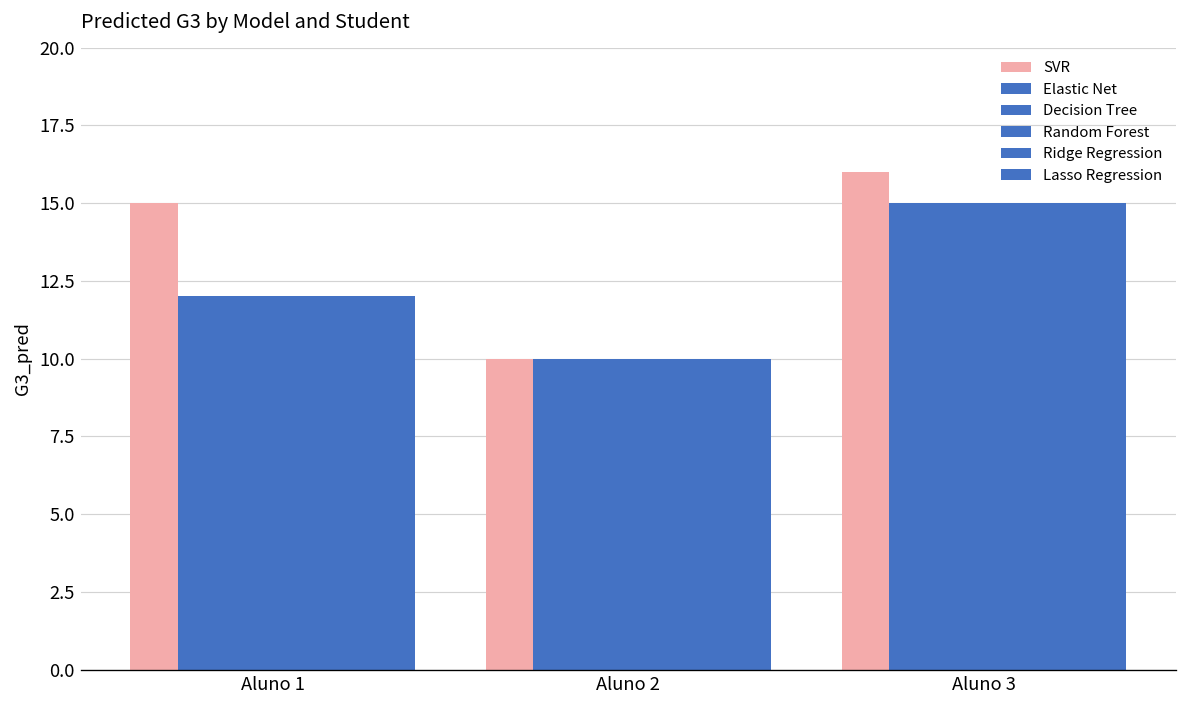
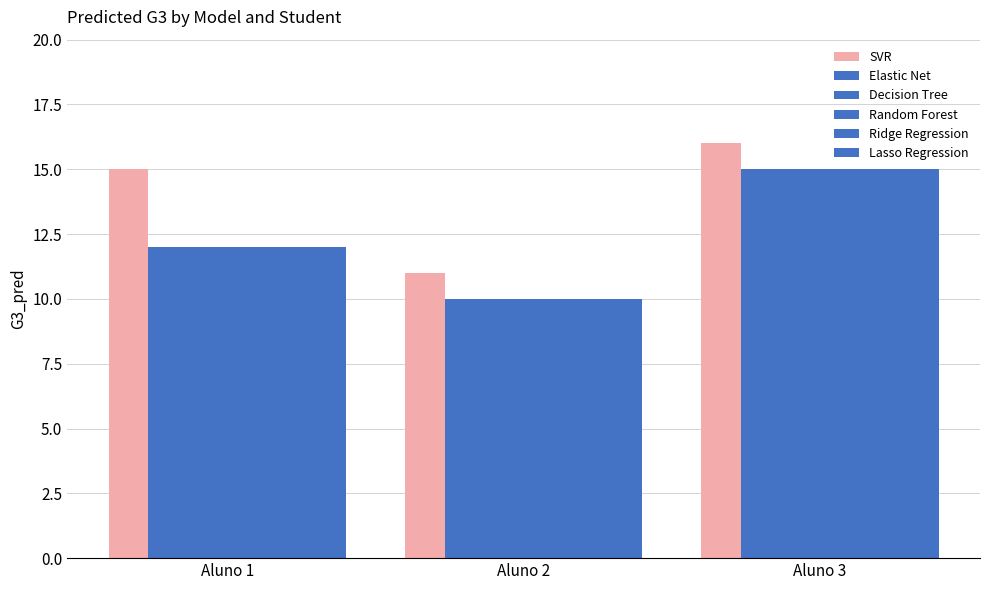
SVR, Aluno 2: 10 -> 11
